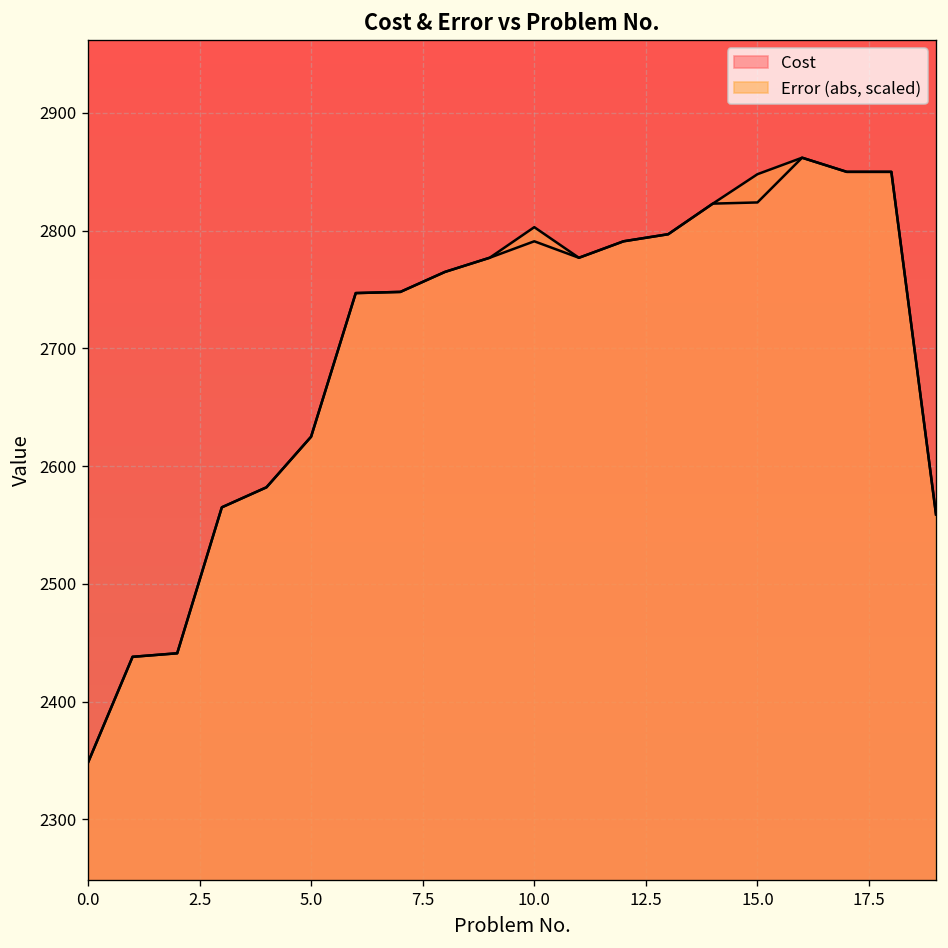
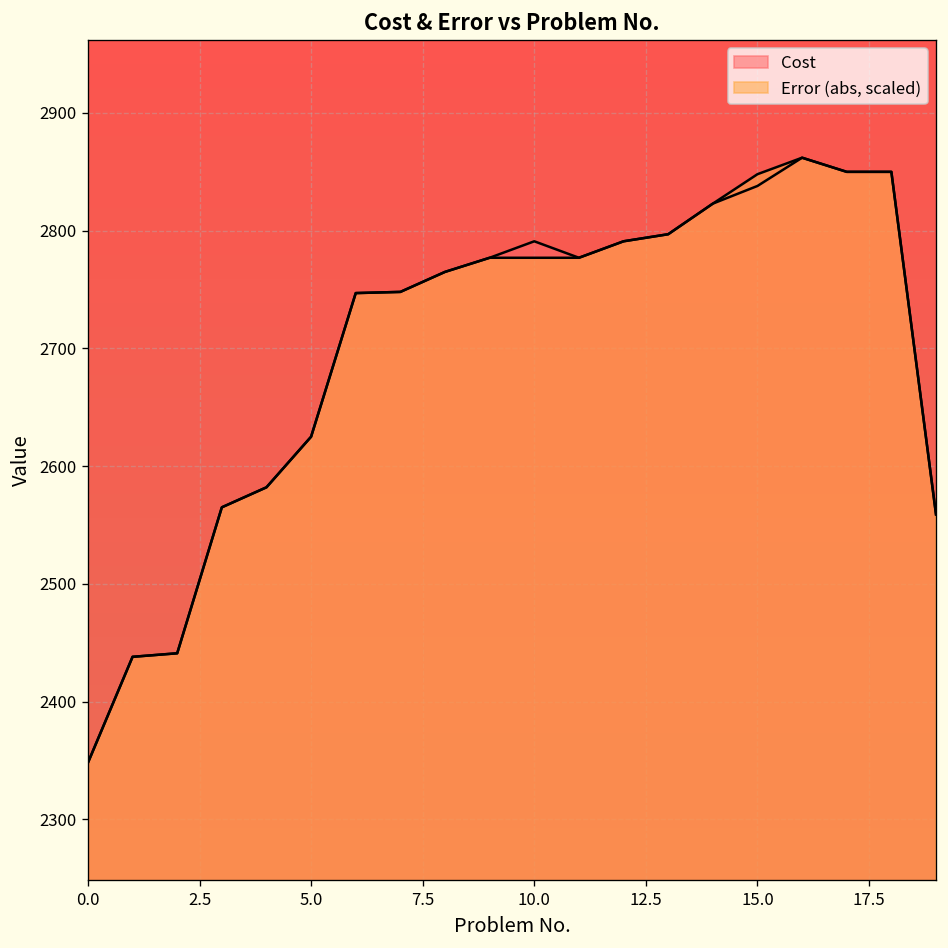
Error (abs, scaled), 10.0: 2800 -> 2780
Cost, 15.0: 2820 -> 2840
